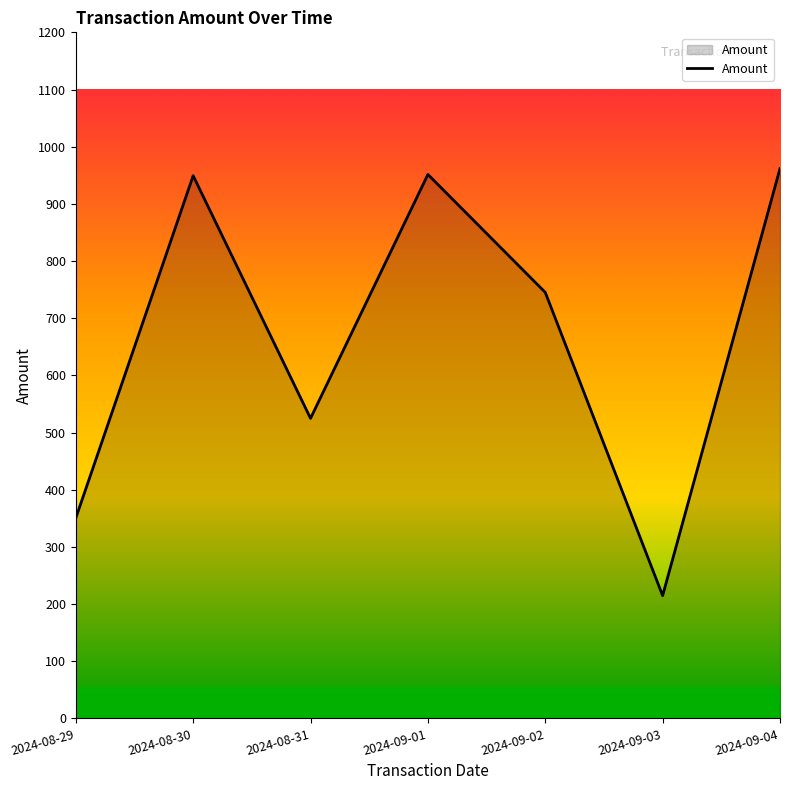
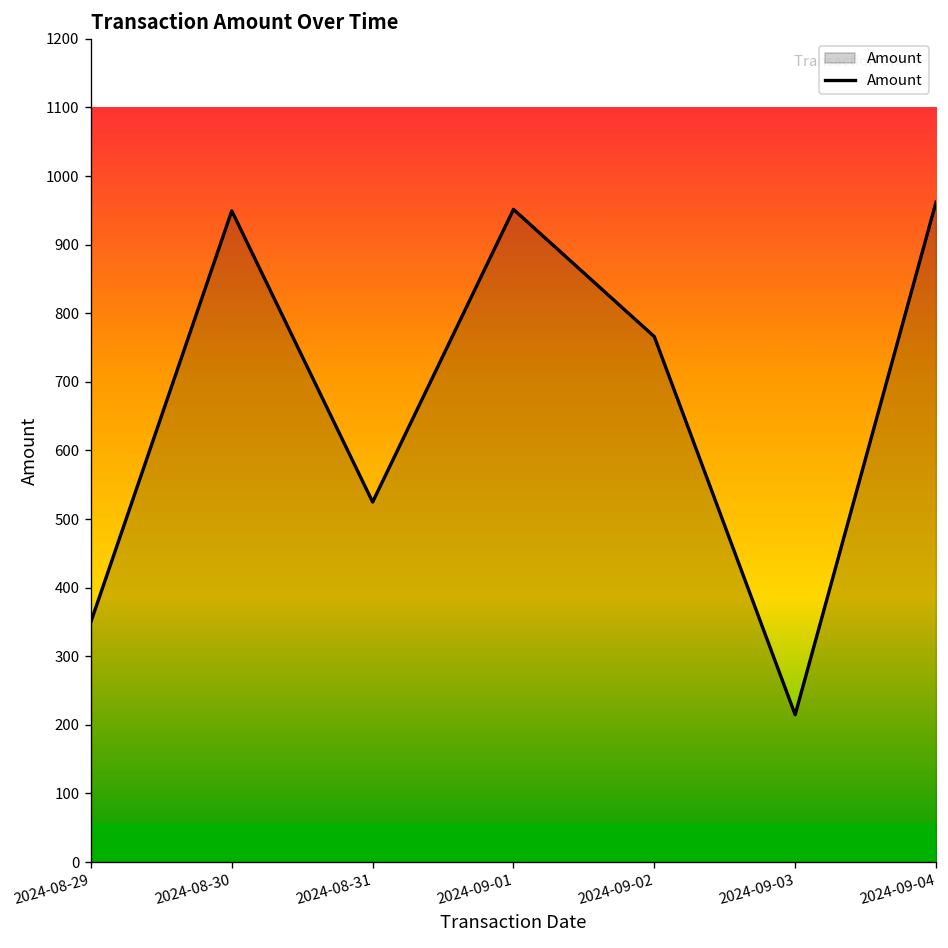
2024-09-02: 750 -> 770
